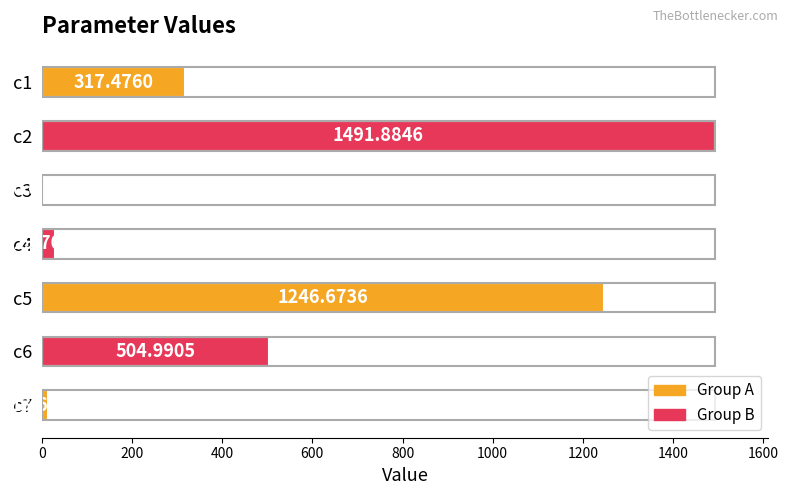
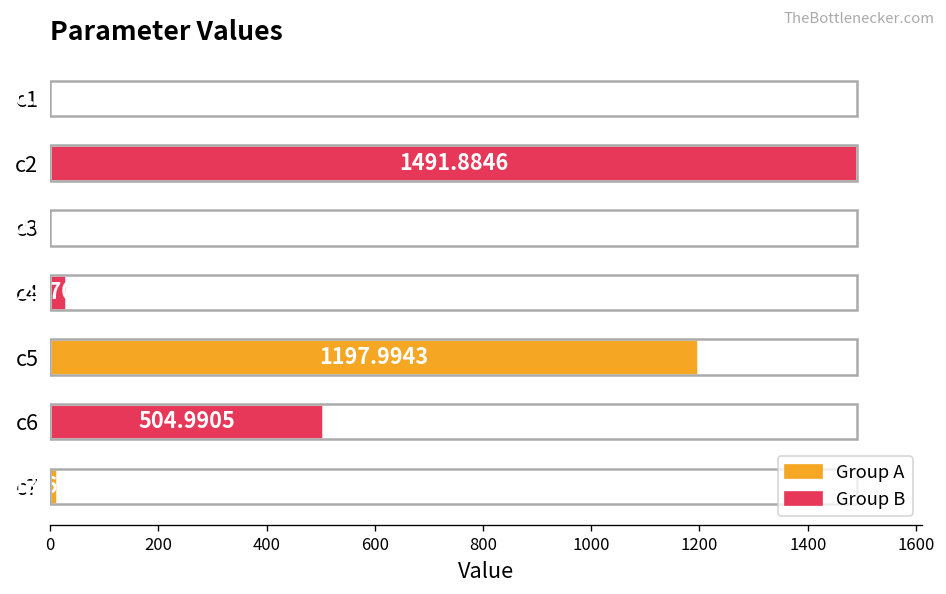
c1: 320 -> 0
c5: 1246.6736 -> 1197.9943
